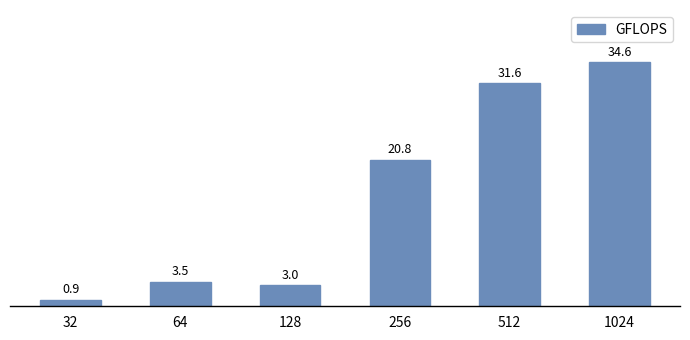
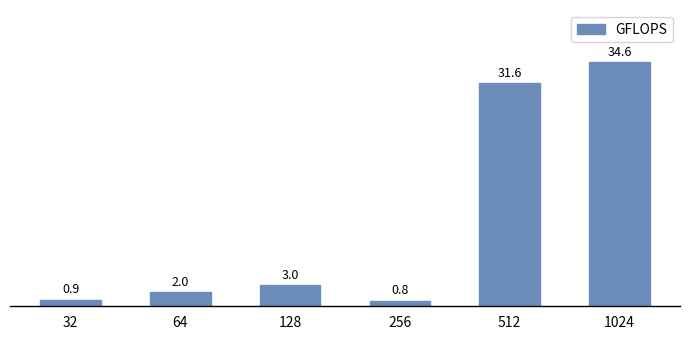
64: 3.5 -> 2.0
256: 20.8 -> 0.8
